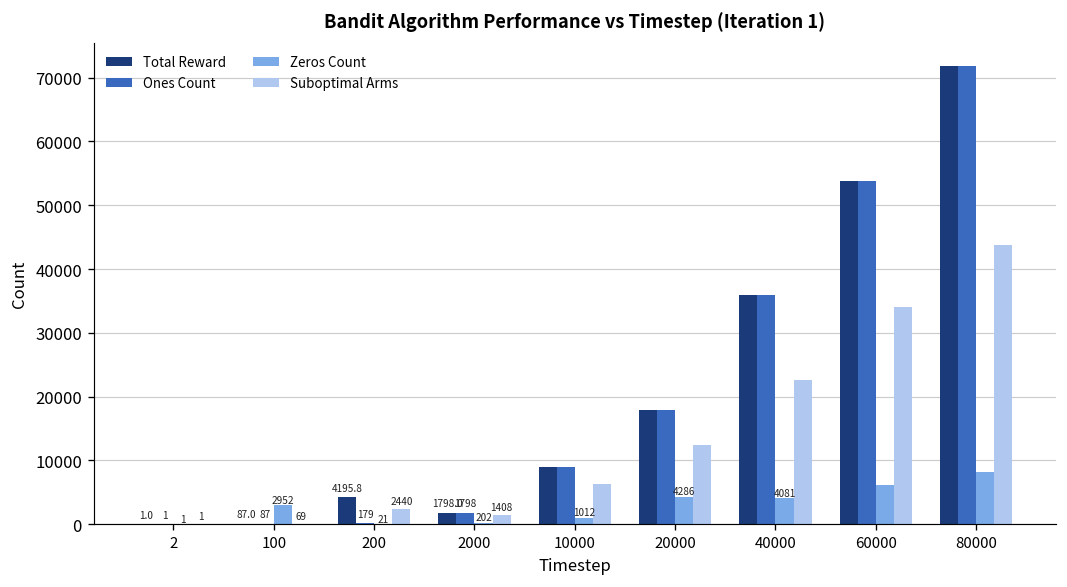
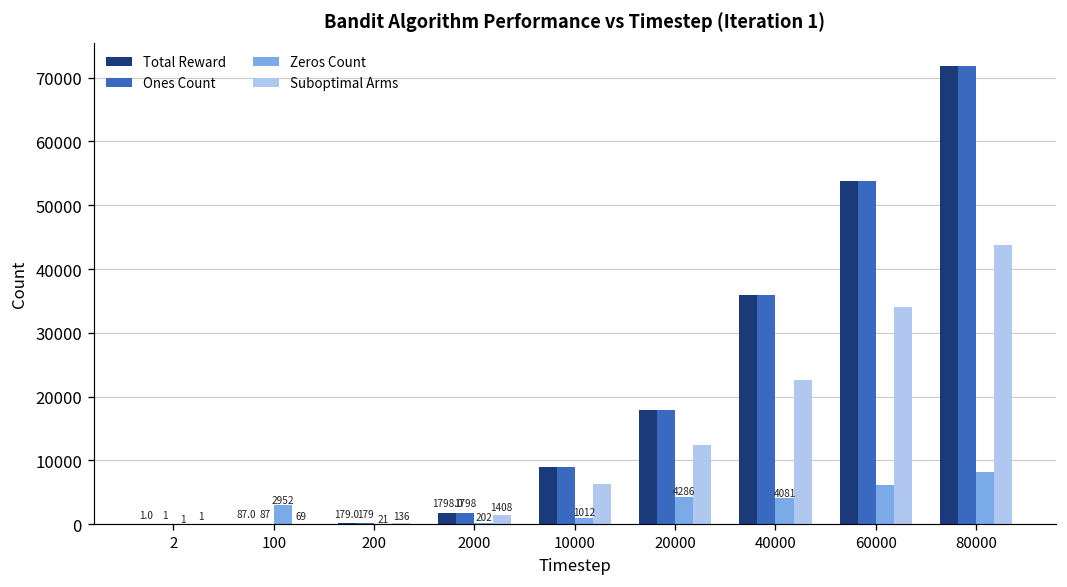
Total Reward, 200: 4195.8 -> 179.0
Suboptimal Arms, 200: 2440 -> 136
